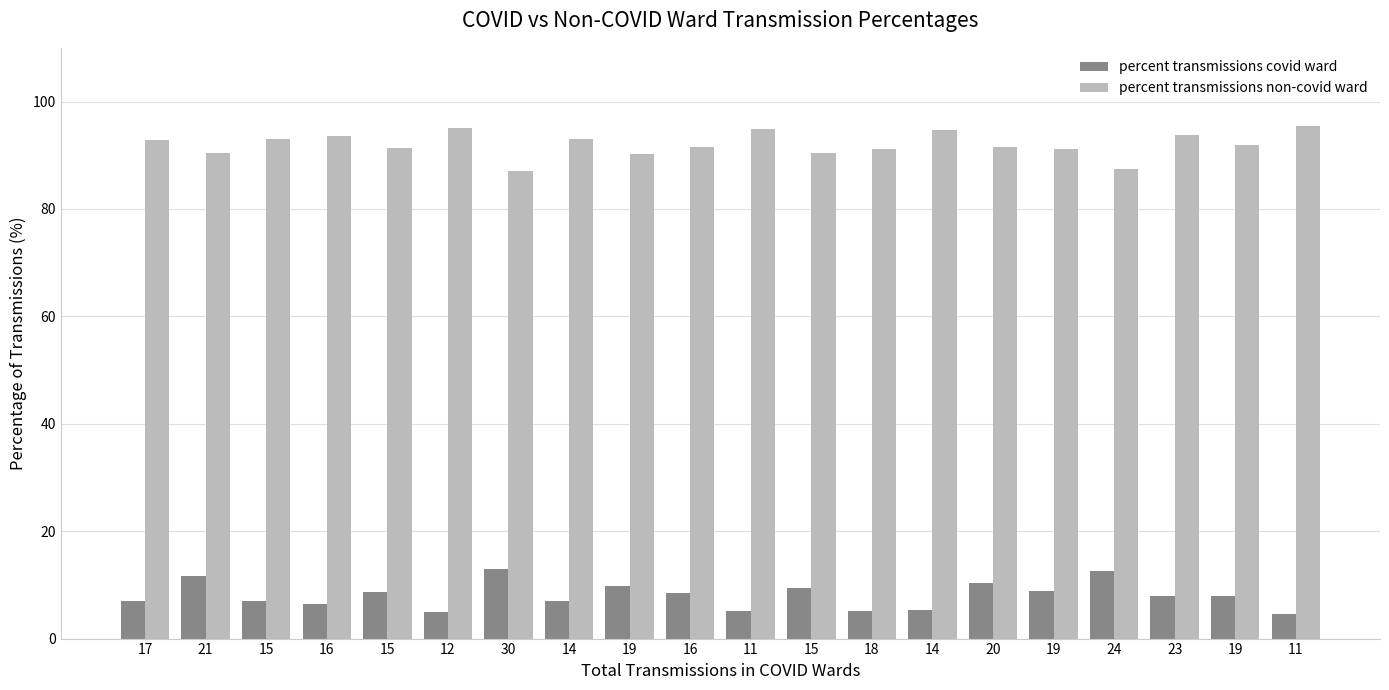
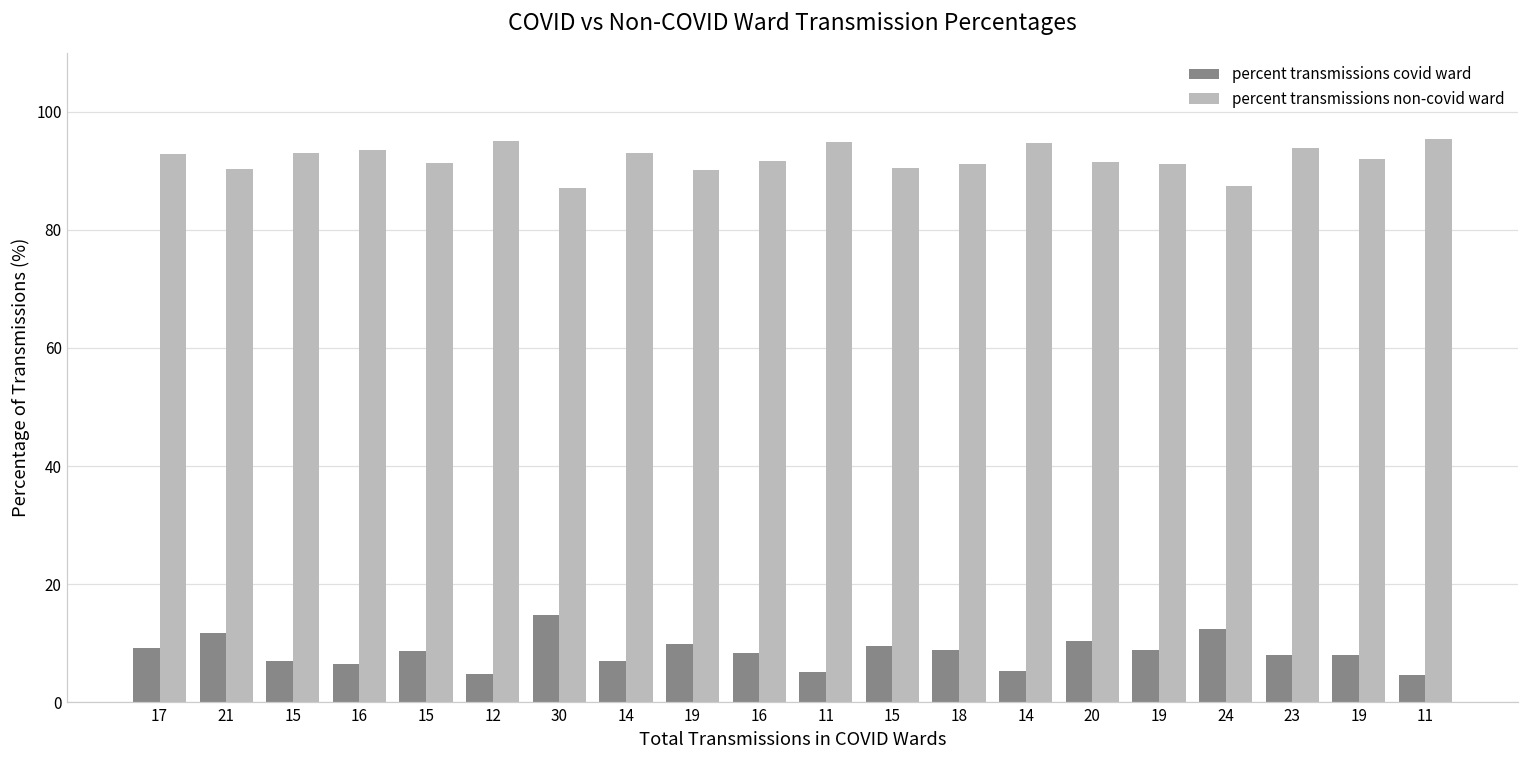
percent transmissions covid ward, 17: 7 -> 9
percent transmissions covid ward, 30: 13 -> 15
percent transmissions covid ward, 18: 5 -> 9
